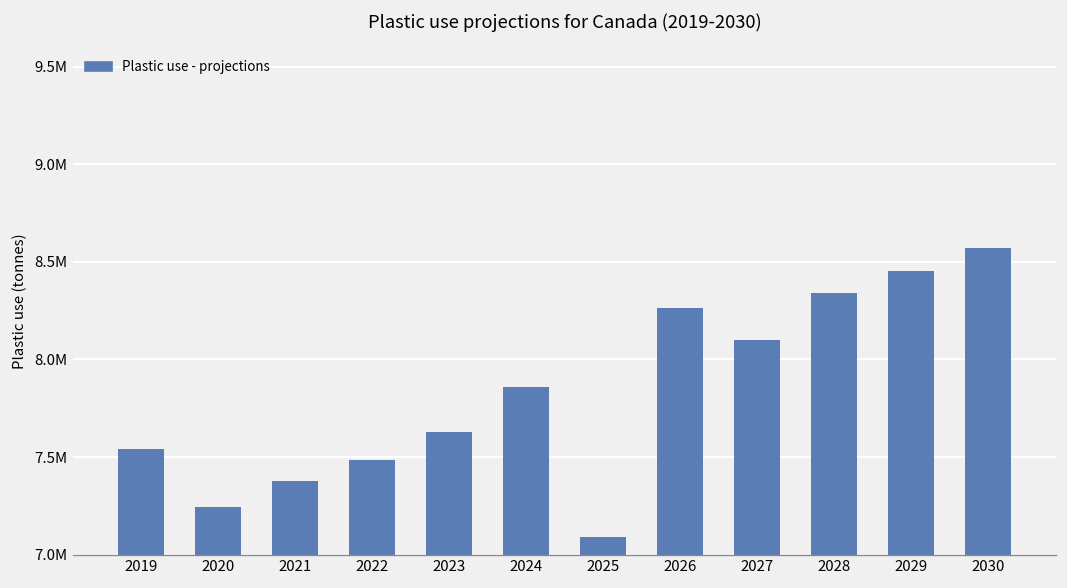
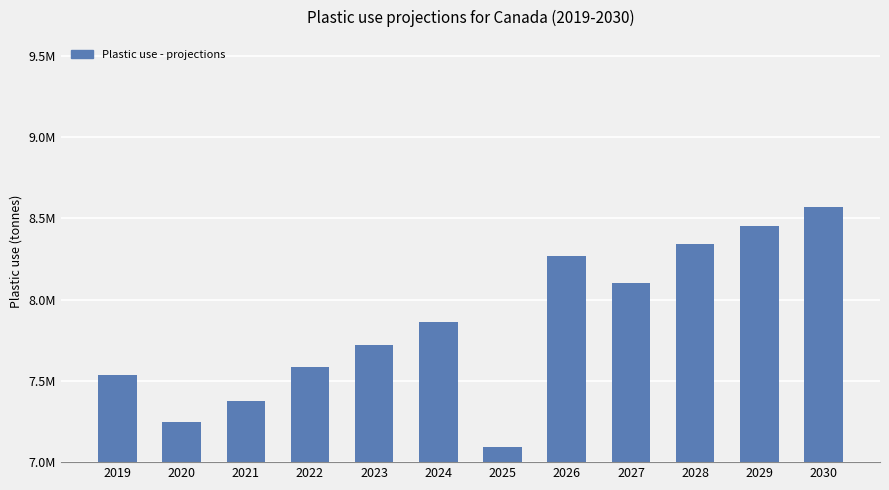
2022: 7490000 -> 7580000
2023: 7630000 -> 7720000
